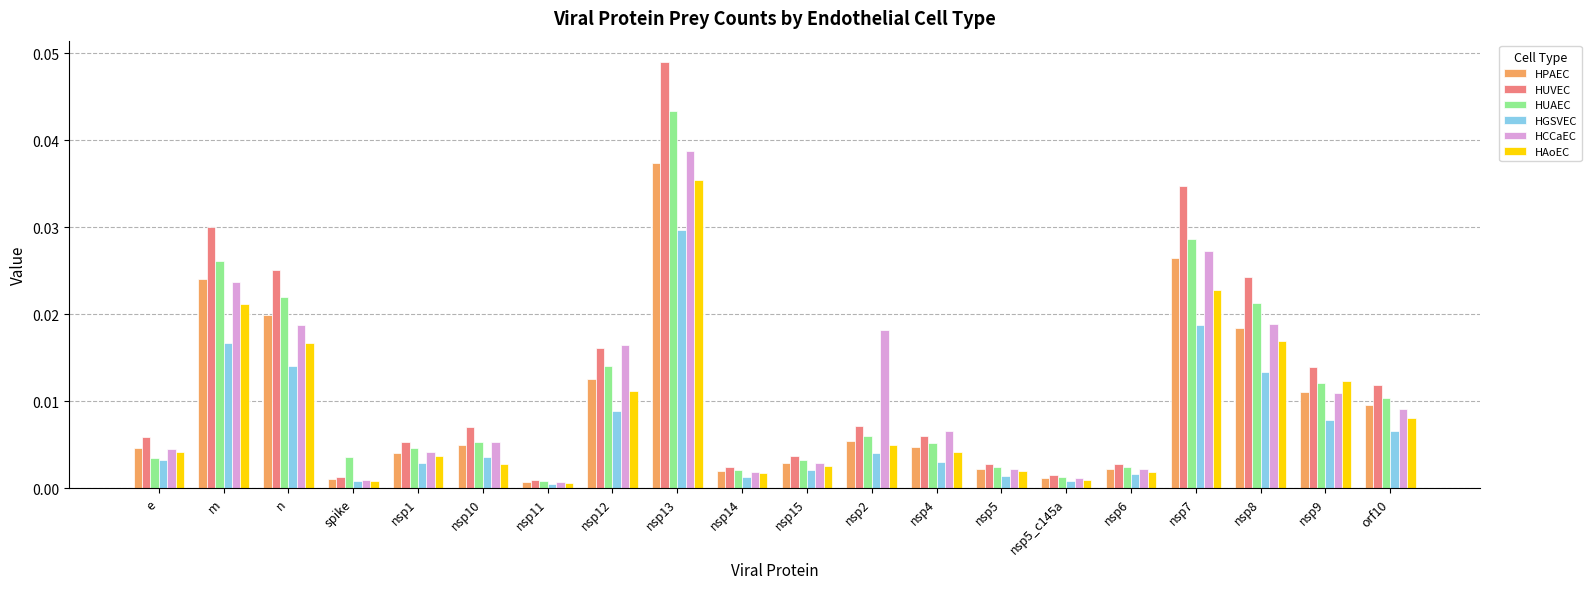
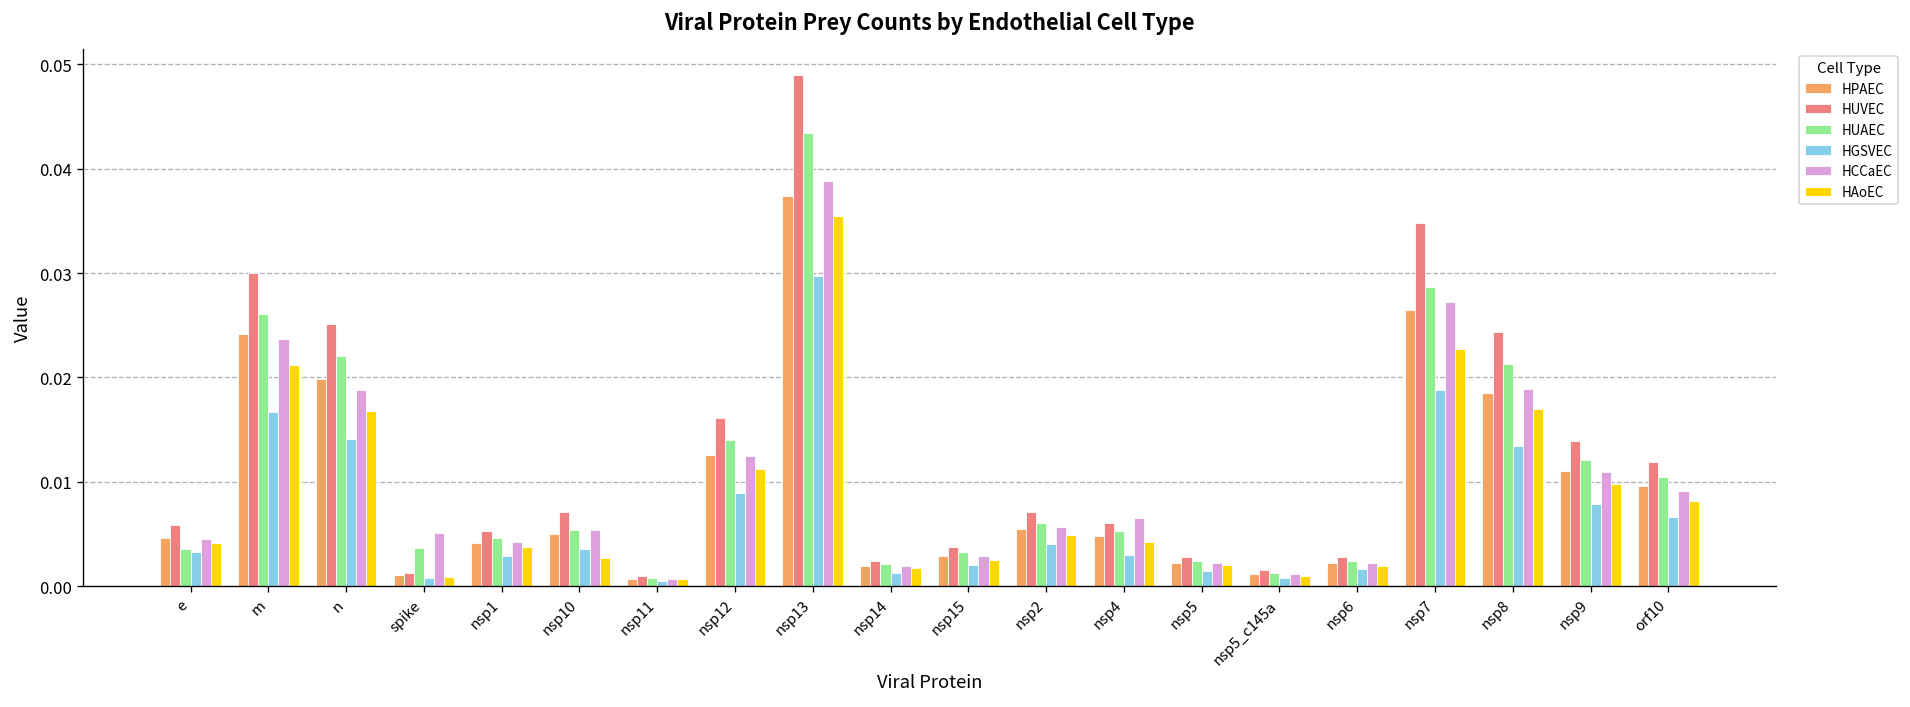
HCCaEC, spike: 0.001 -> 0.005
HCCaEC, nsp12: 0.016 -> 0.012
HCCaEC, nsp2: 0.018 -> 0.006
HAoEC, nsp9: 0.012 -> 0.010
